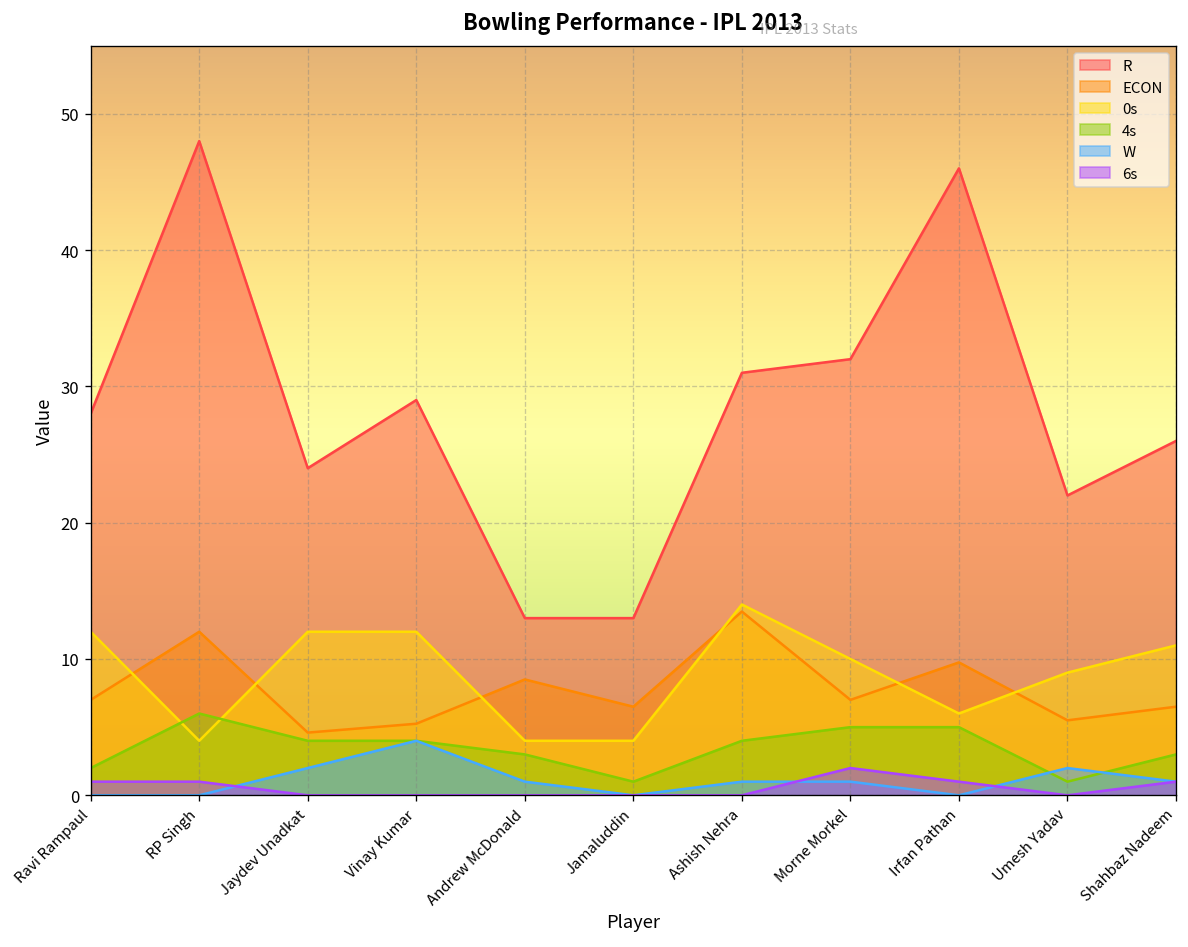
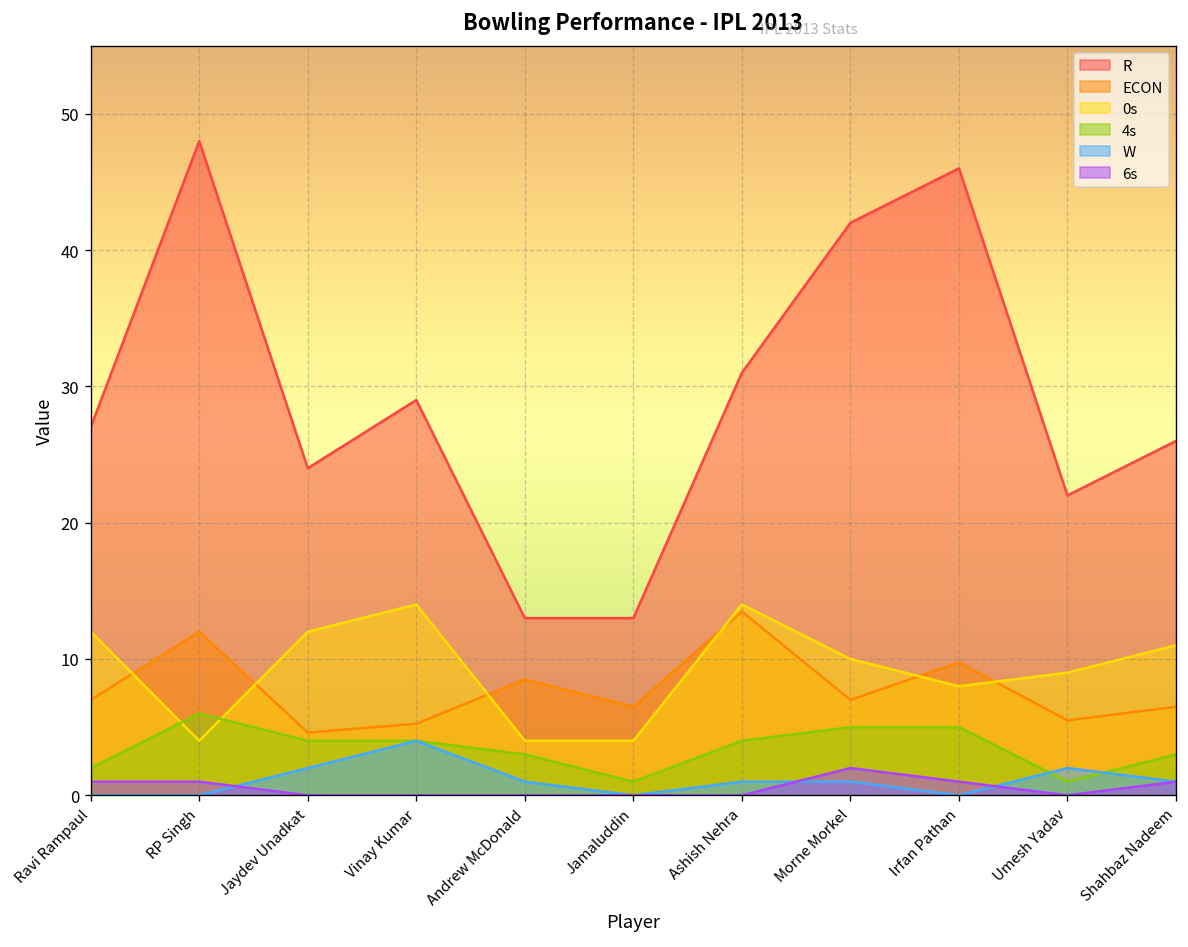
R, Ravi Rampaul: 28 -> 27
0s, Vinay Kumar: 12 -> 14
R, Morne Morkel: 32 -> 42
0s, Irfan Pathan: 6 -> 8
